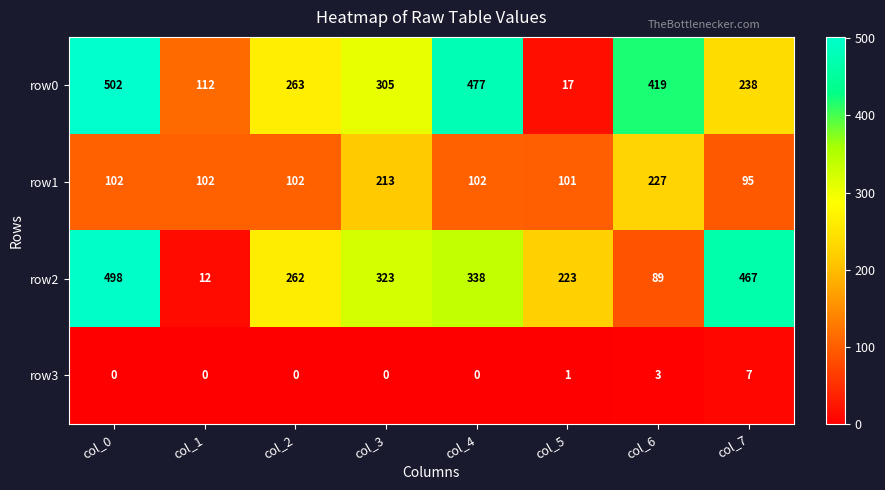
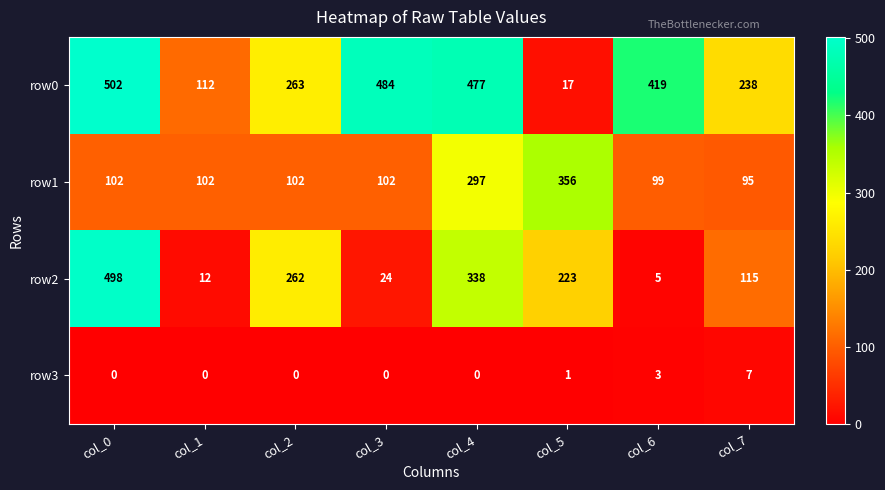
row0, col_3: 305 -> 484
row1, col_3: 213 -> 102
row1, col_4: 102 -> 297
row1, col_5: 101 -> 356
row1, col_6: 227 -> 99
row2, col_3: 323 -> 24
row2, col_6: 89 -> 5
row2, col_7: 467 -> 115
